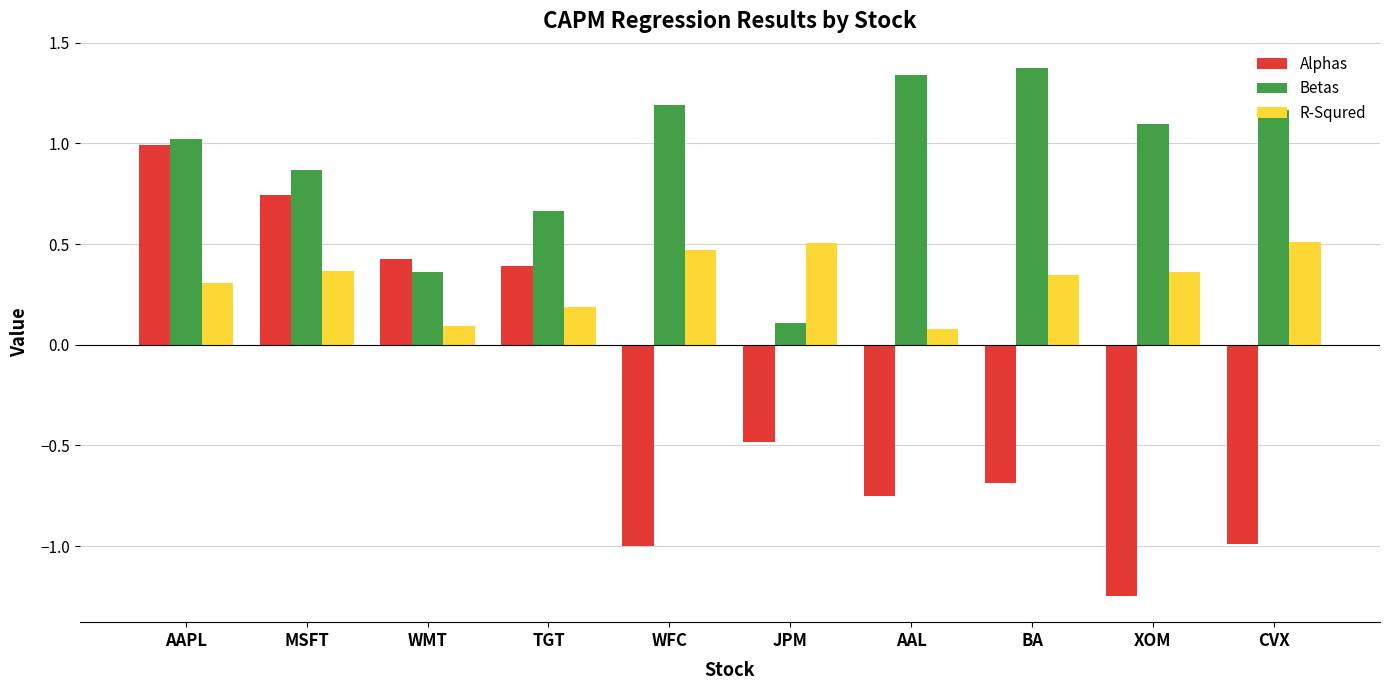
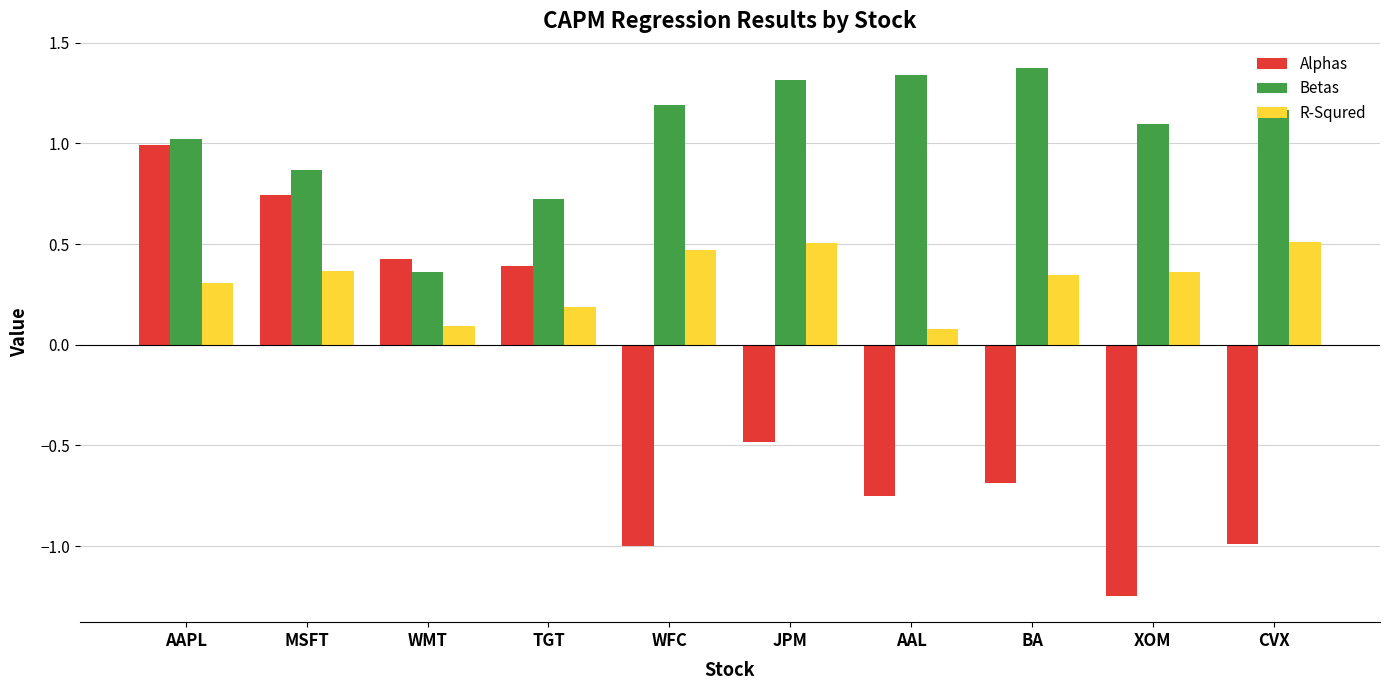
Betas, TGT: 0.66 -> 0.72
Betas, JPM: 0.11 -> 1.31
